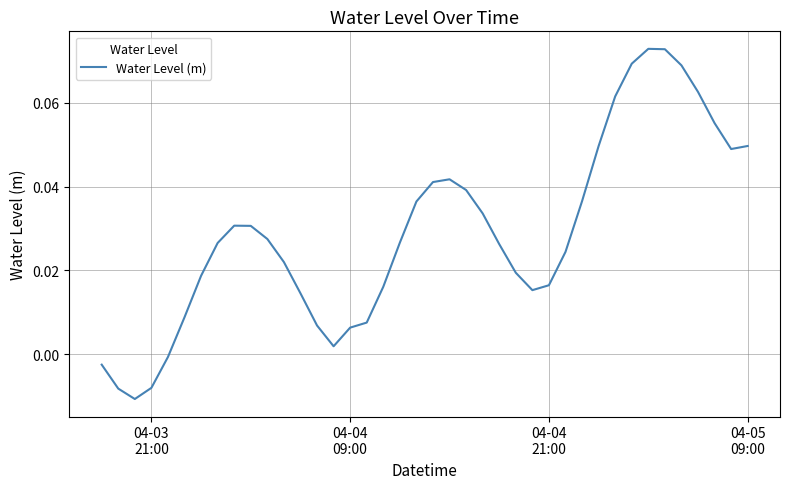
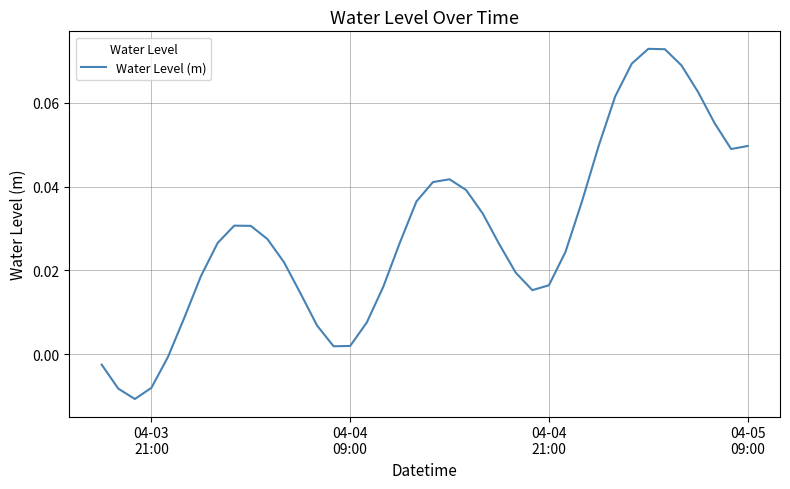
04-04 09:00: 0.006 -> 0.002
